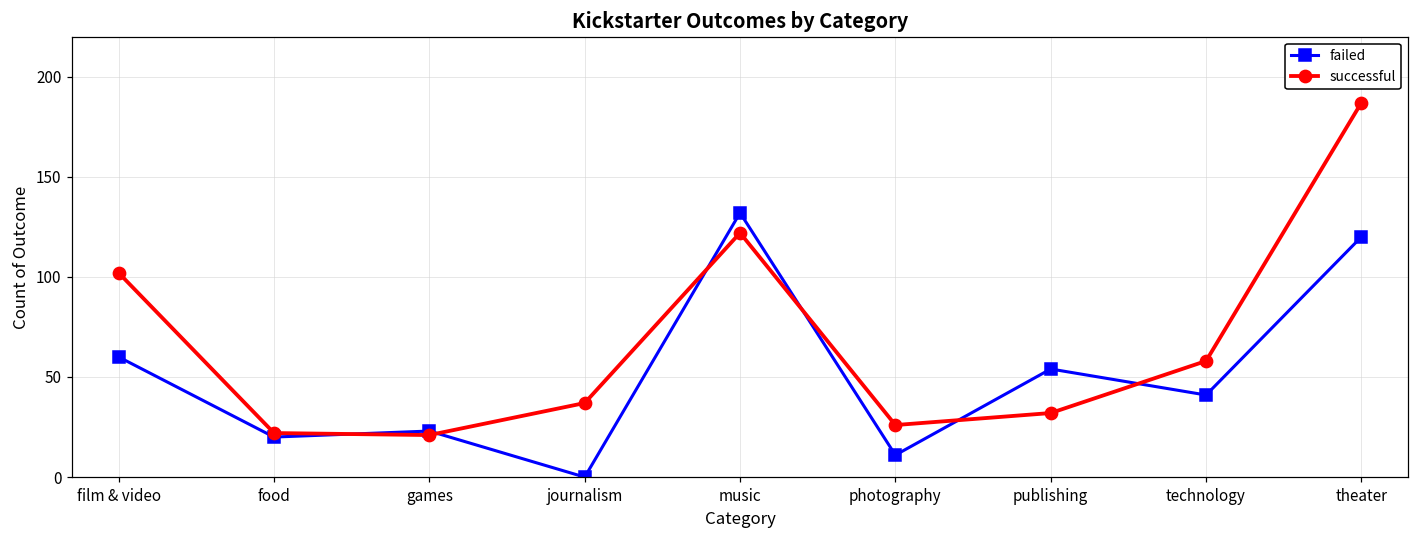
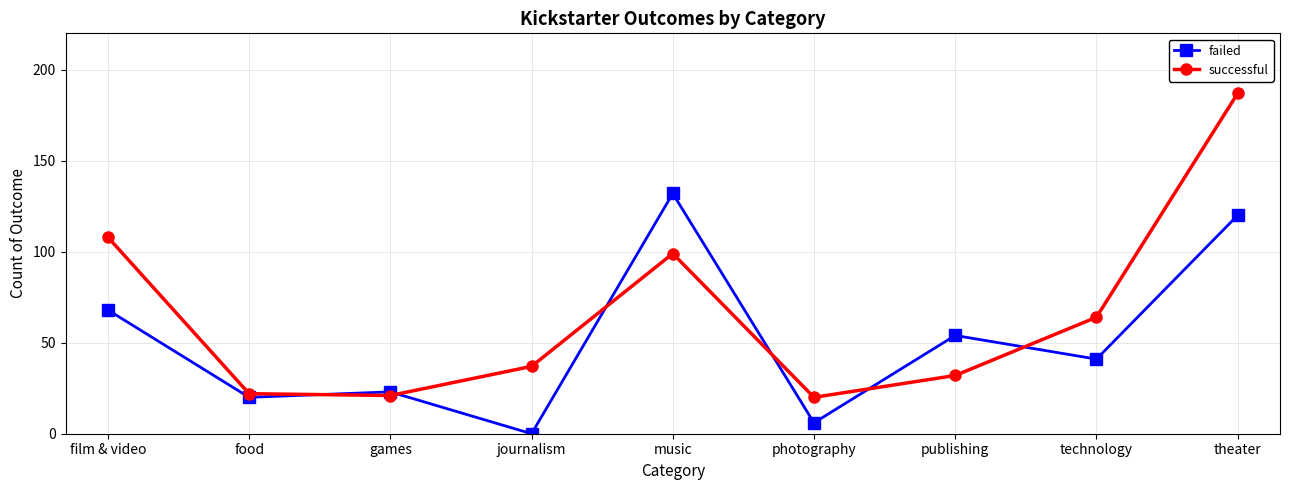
failed, film & video: 60 -> 68
successful, film & video: 102 -> 108
successful, music: 122 -> 99
failed, photography: 11 -> 6
successful, photography: 26 -> 20
successful, technology: 58 -> 64
